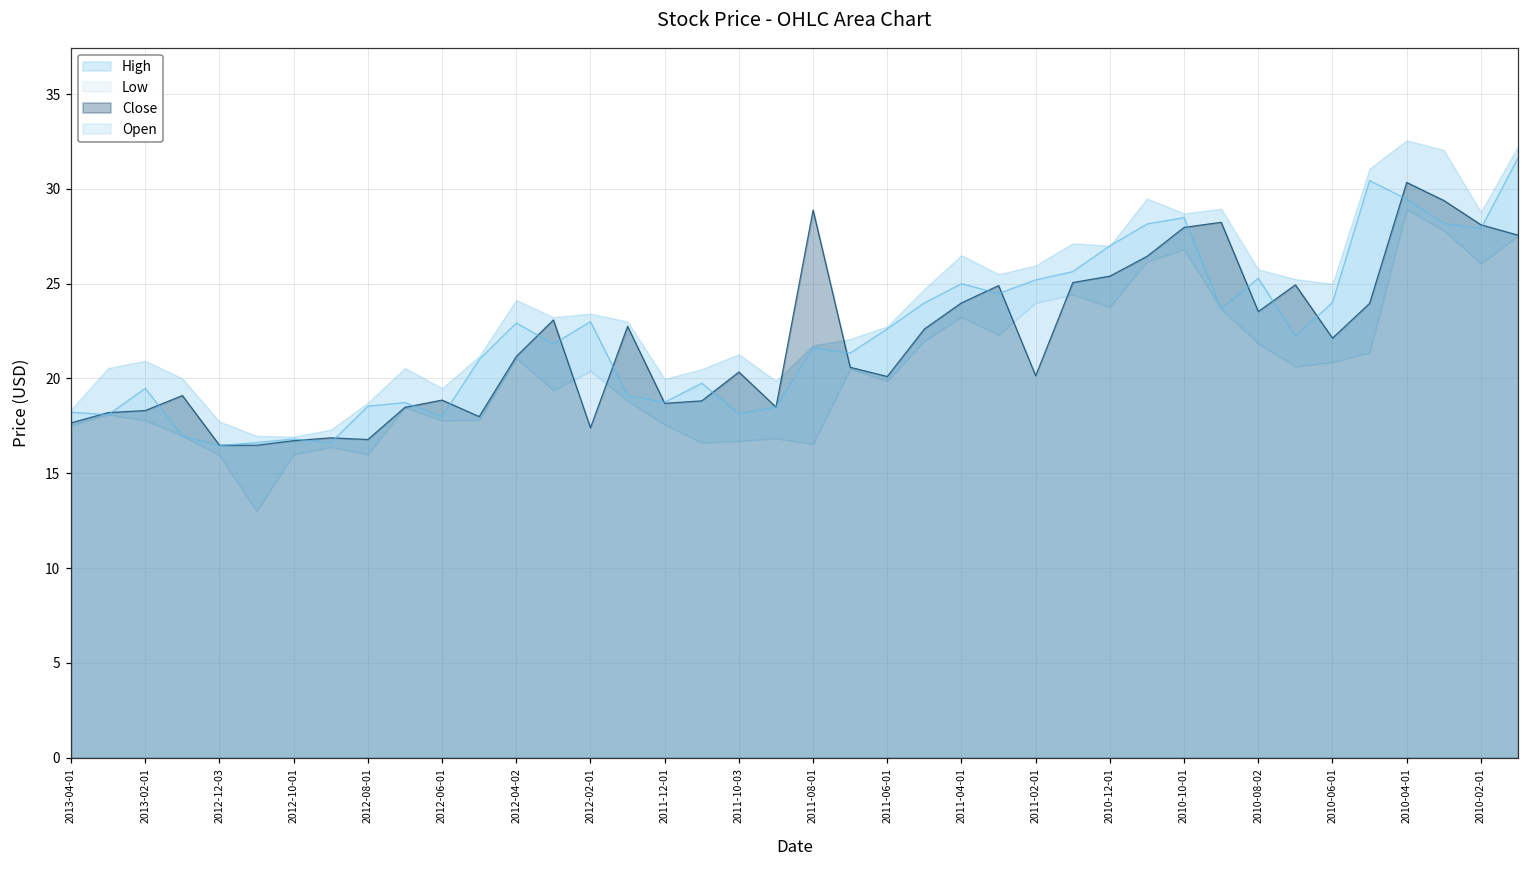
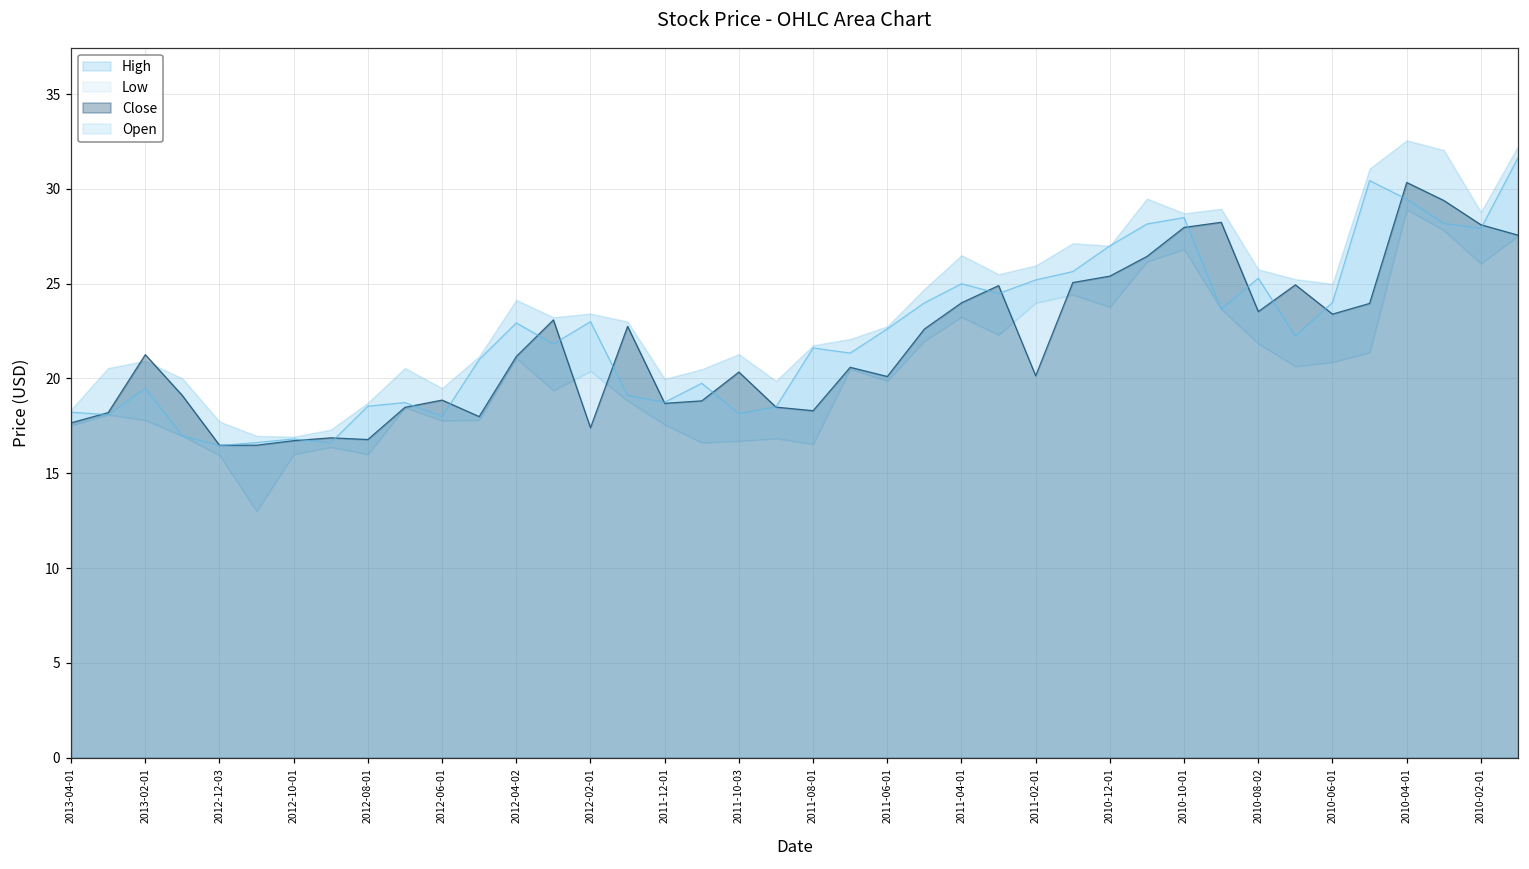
Close, 2013-02-01: 18.3 -> 21.3
Close, 2011-08-01: 28.9 -> 18.3
Close, 2010-06-01: 22.1 -> 23.4
